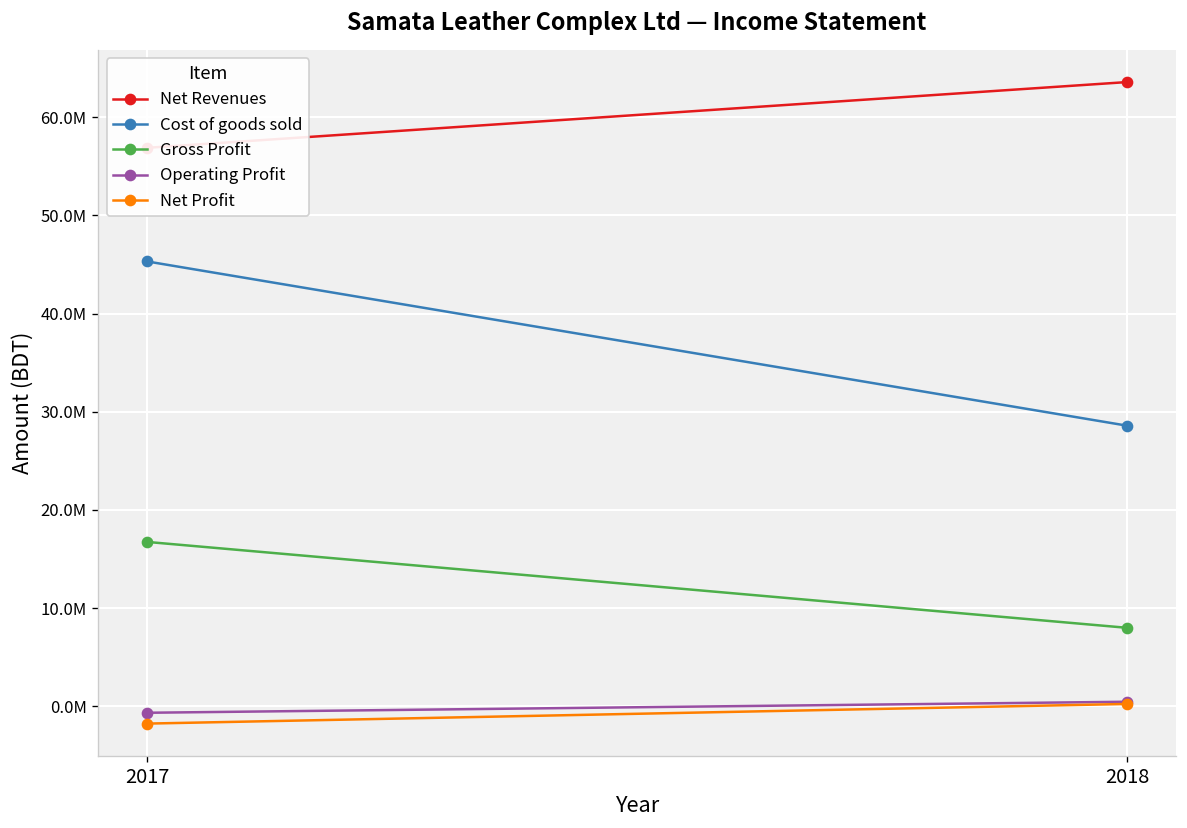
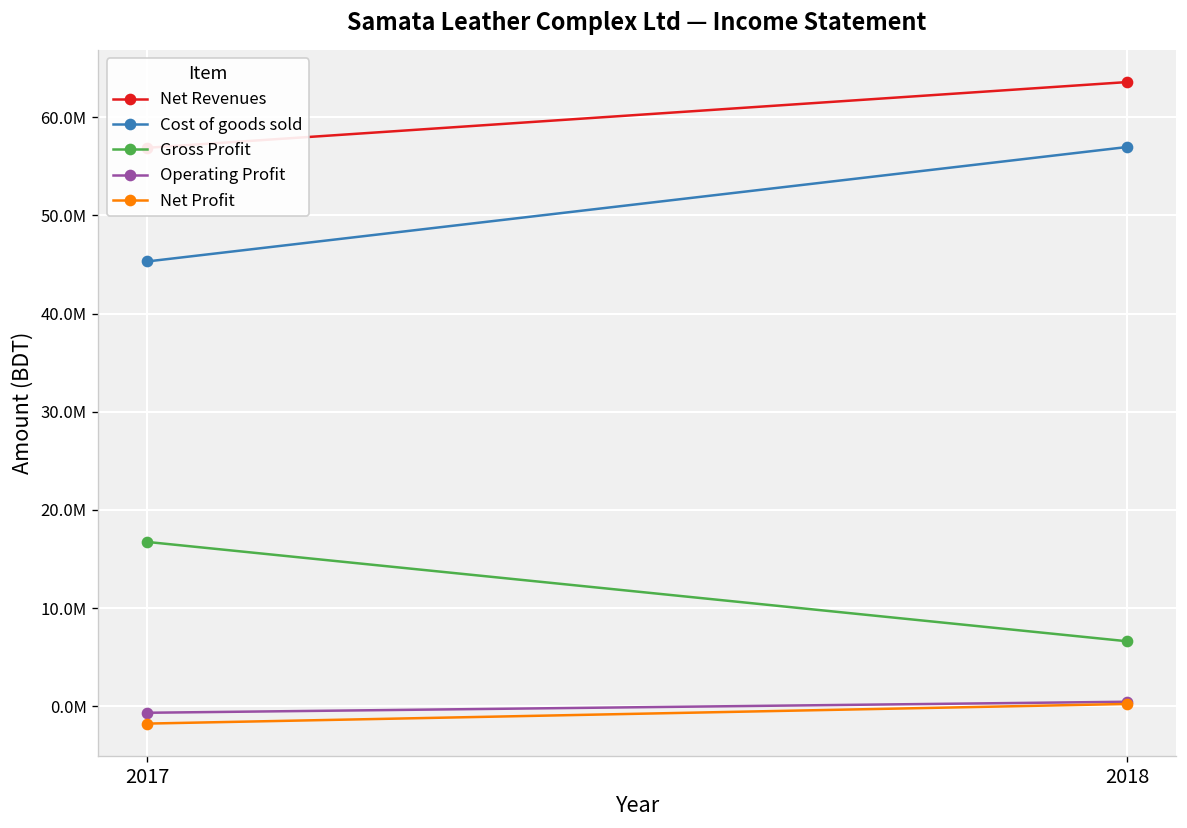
Cost of goods sold, 2018: 29000000 -> 57000000
Gross Profit, 2018: 8000000 -> 7000000
